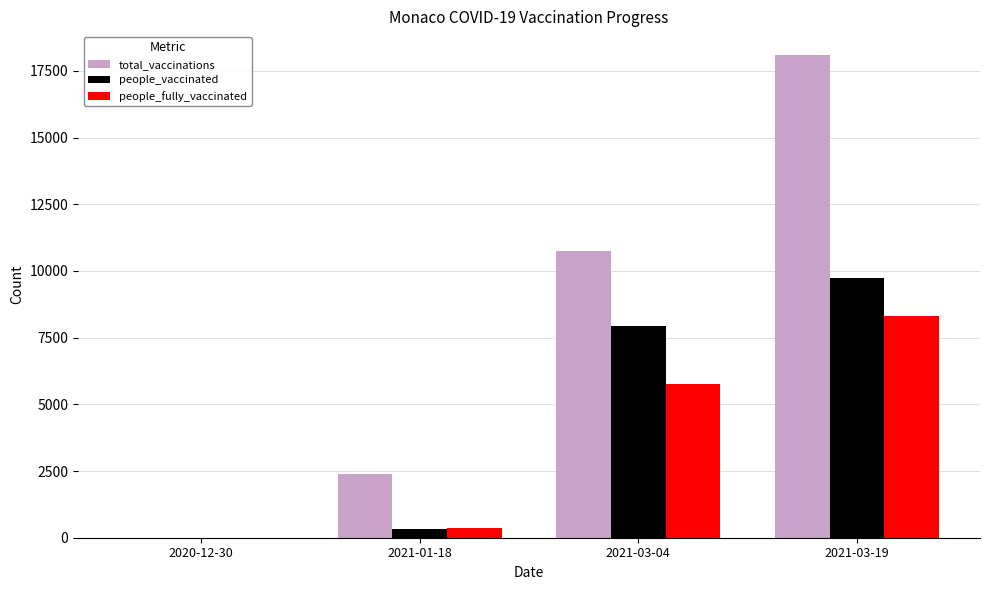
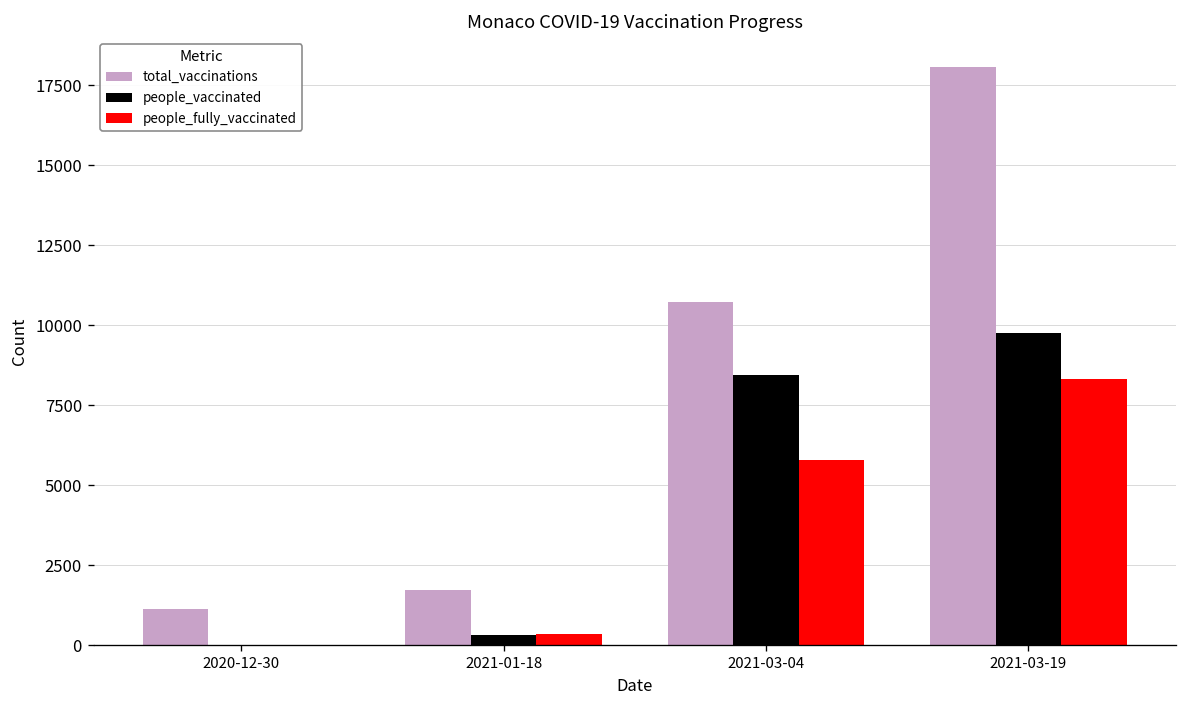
total_vaccinations, 2020-12-30: 0 -> 1100
total_vaccinations, 2021-01-18: 2400 -> 1700
people_vaccinated, 2021-03-04: 7900 -> 8400
